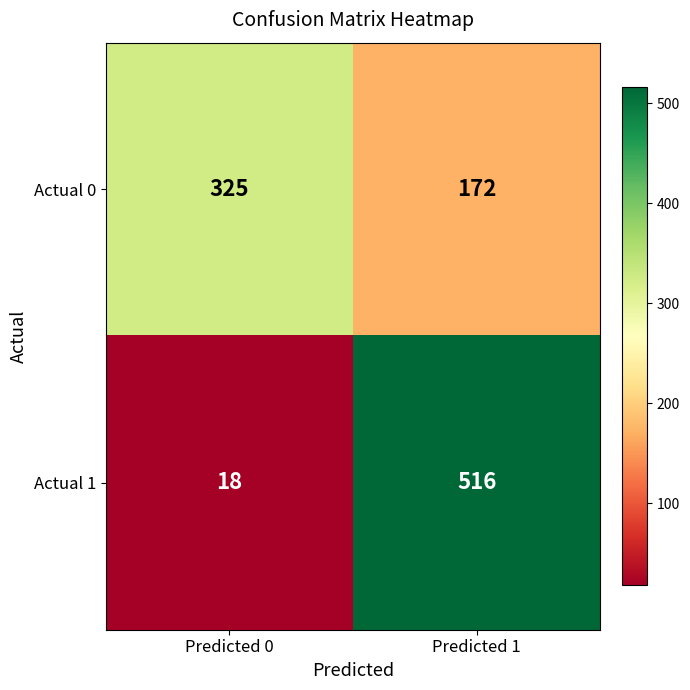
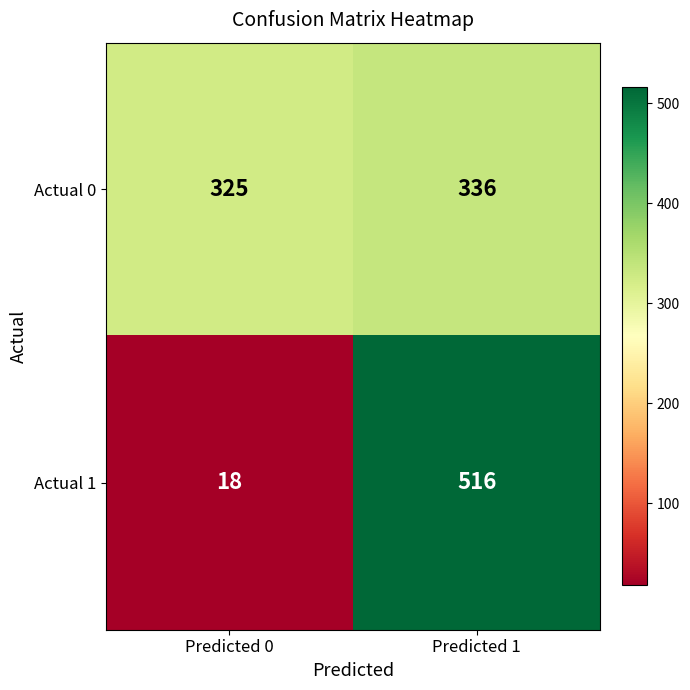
Actual 0, Predicted 1: 172 -> 336
